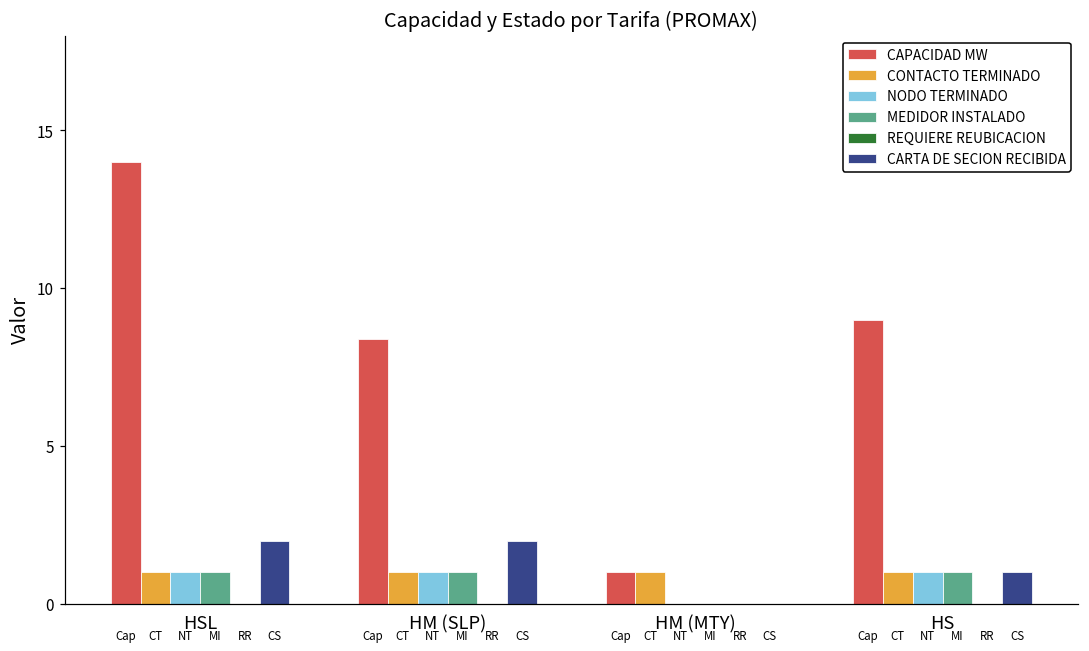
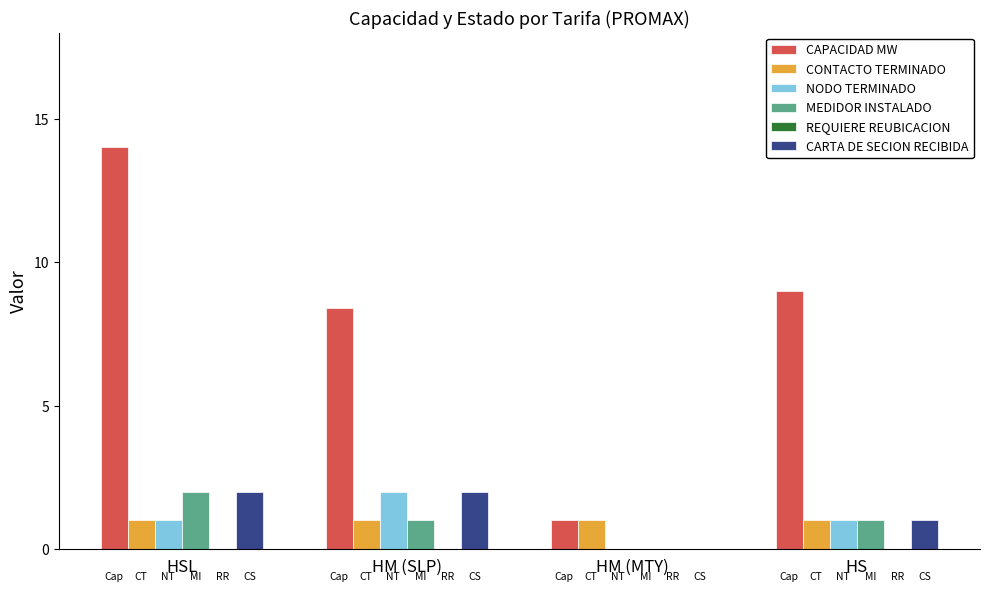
MEDIDOR INSTALADO, HSL: 1 -> 2
NODO TERMINADO, HM (SLP): 1 -> 2
